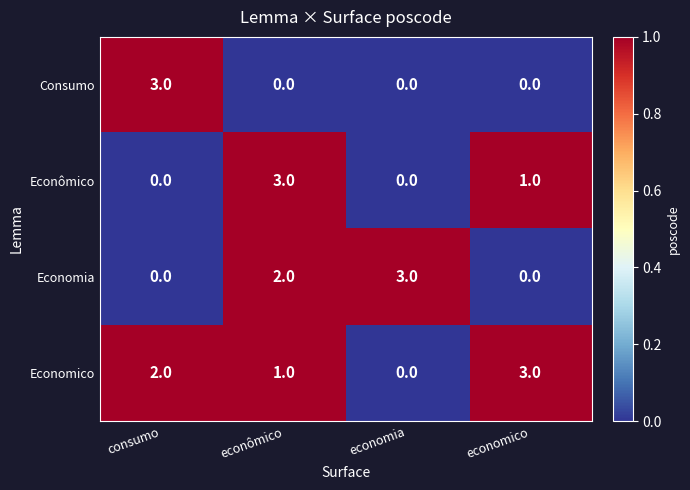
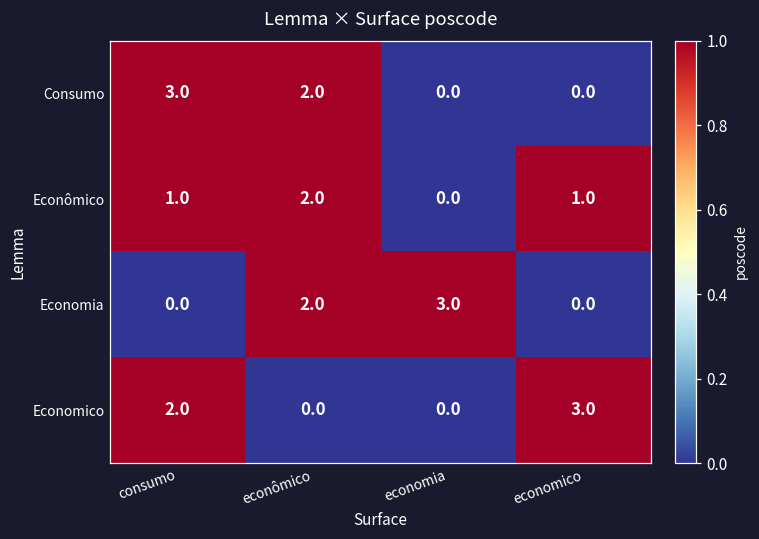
Consumo, econômico: 0.0 -> 2.0
Econômico, consumo: 0.0 -> 1.0
Econômico, econômico: 3.0 -> 2.0
Economico, econômico: 1.0 -> 0.0
